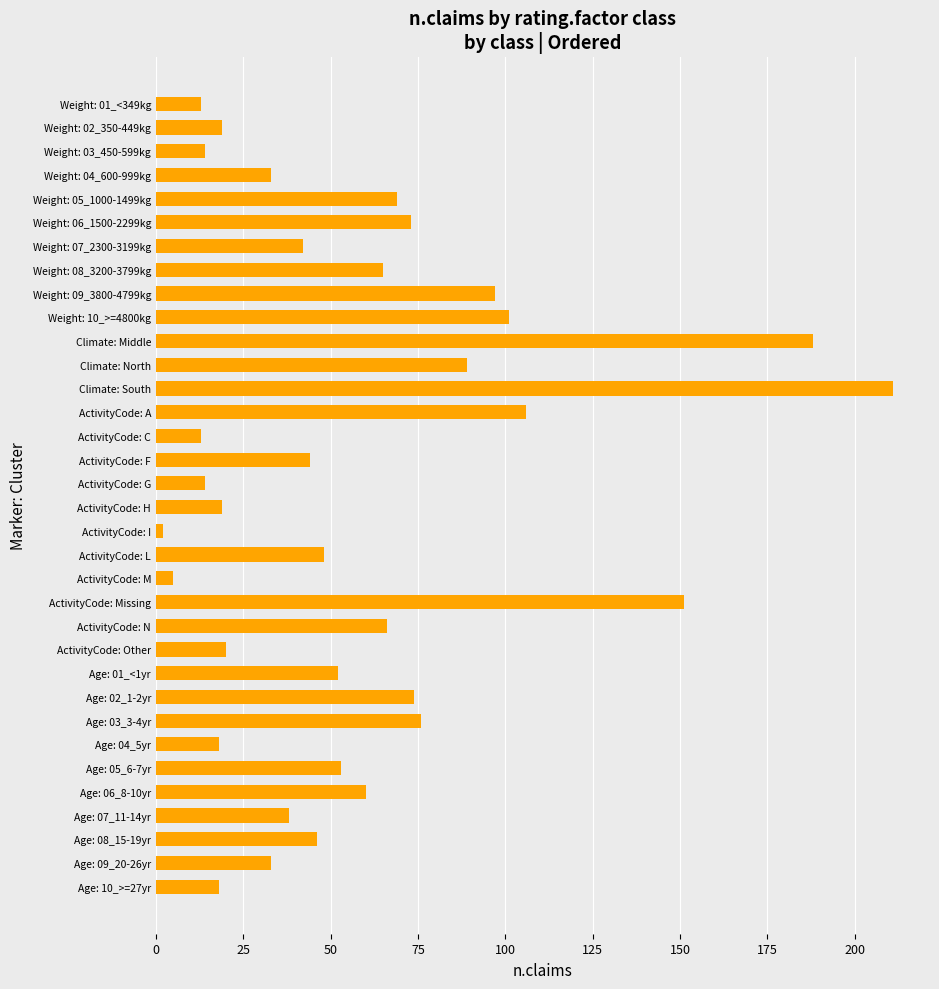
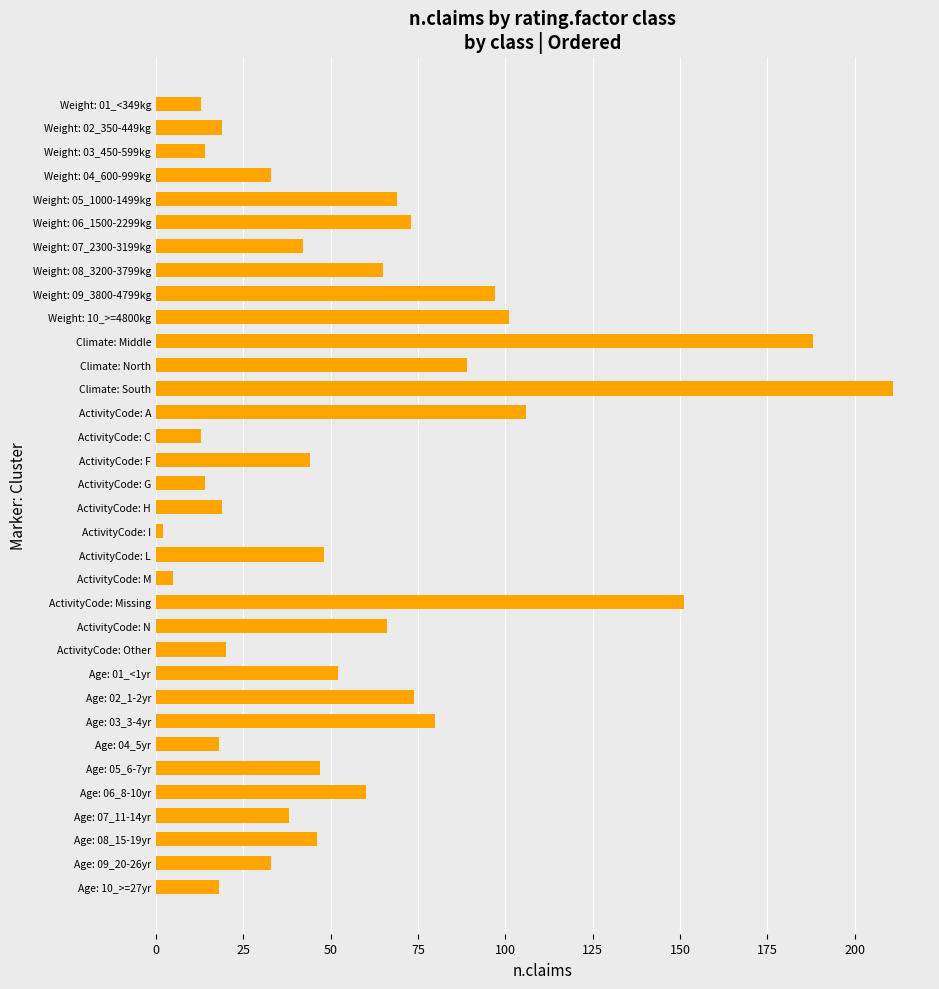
Age: 03_3-4yr: 76 -> 80
Age: 05_6-7yr: 53 -> 47
